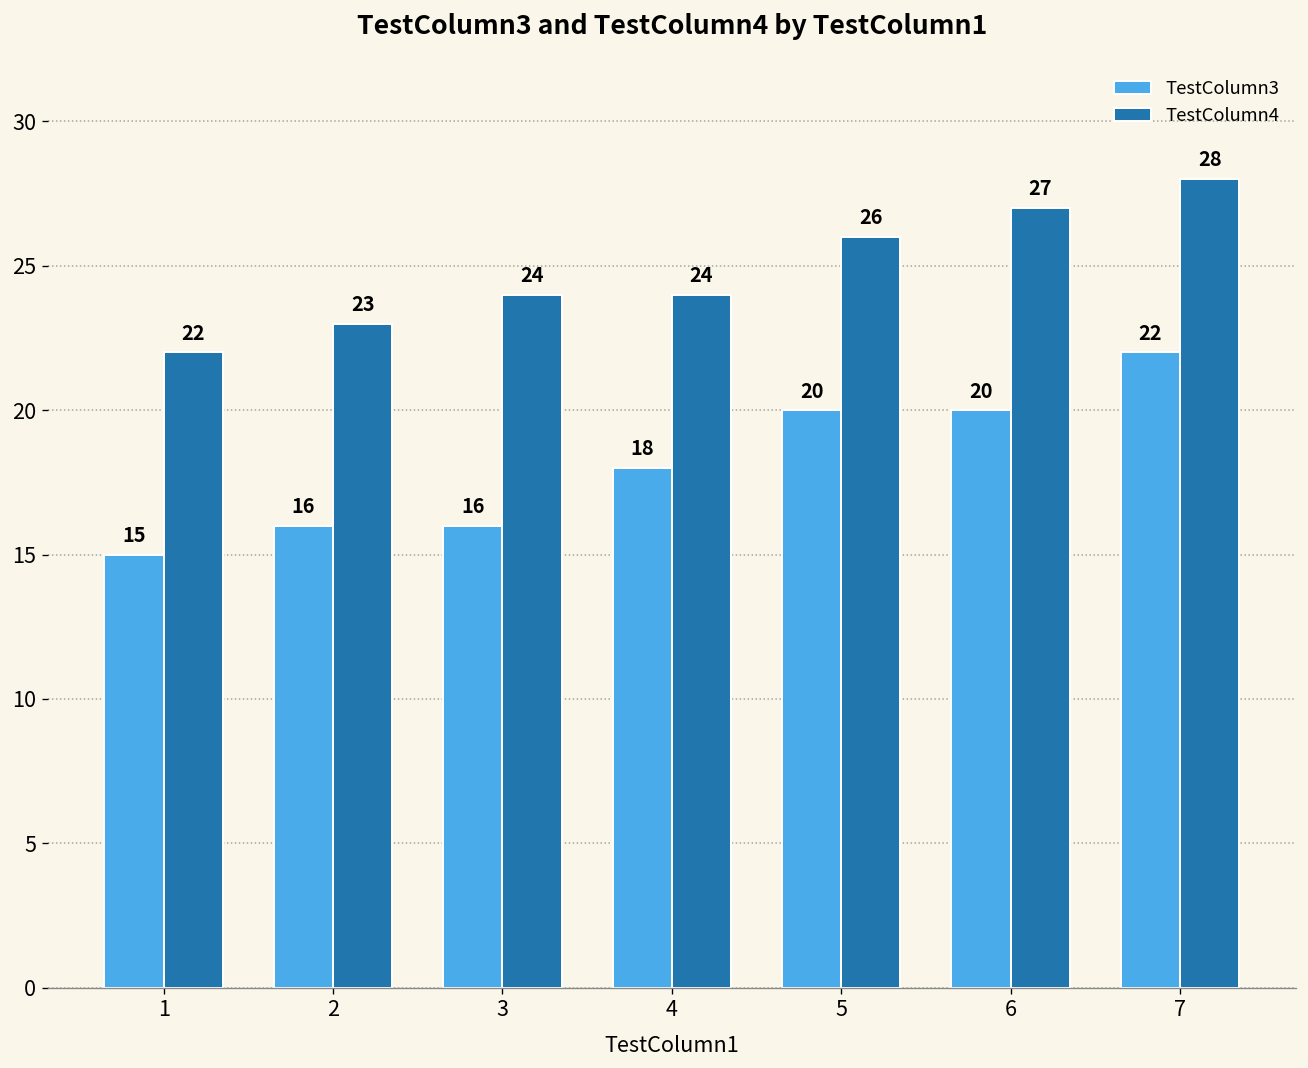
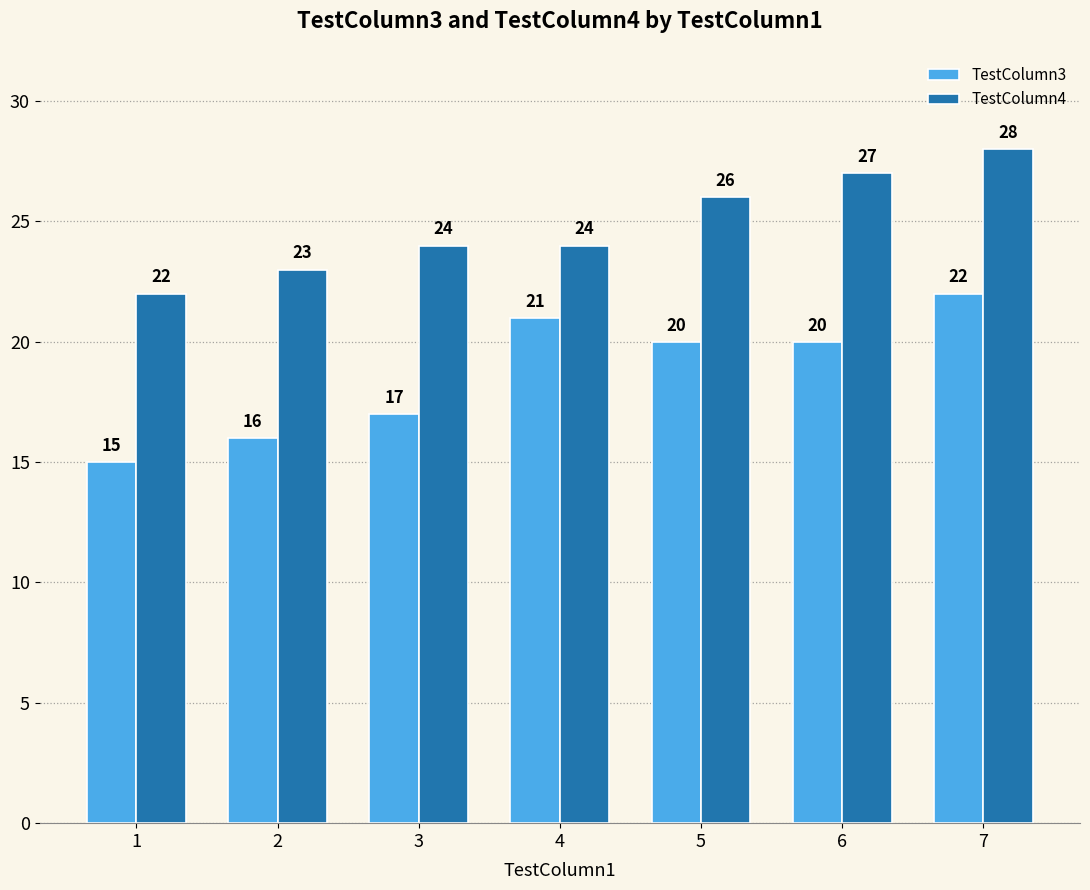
TestColumn3, 3: 16 -> 17
TestColumn3, 4: 18 -> 21
